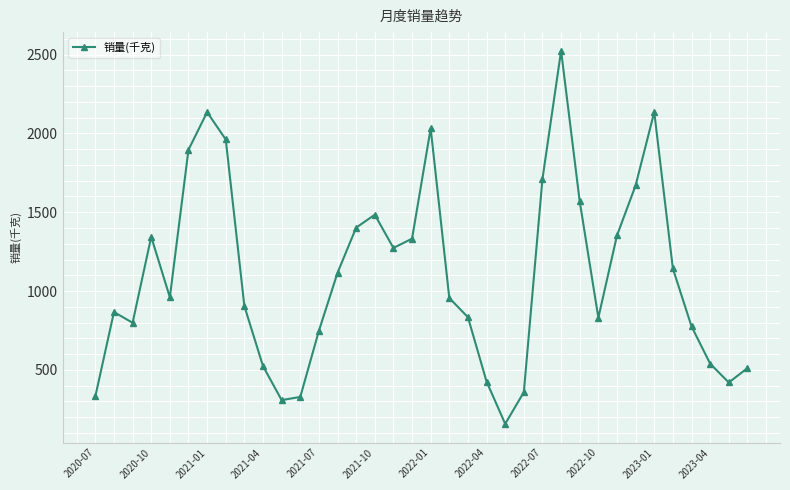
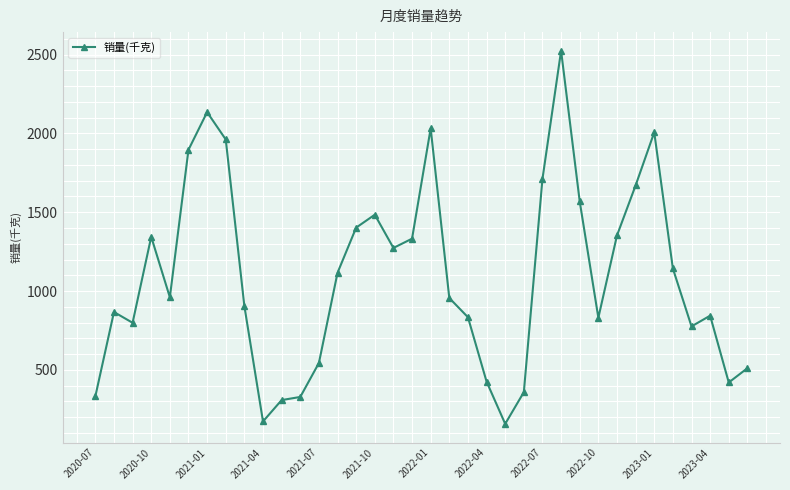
2021-04: 520 -> 170
2021-07: 750 -> 540
2023-01: 2140 -> 2010
2023-04: 540 -> 840
